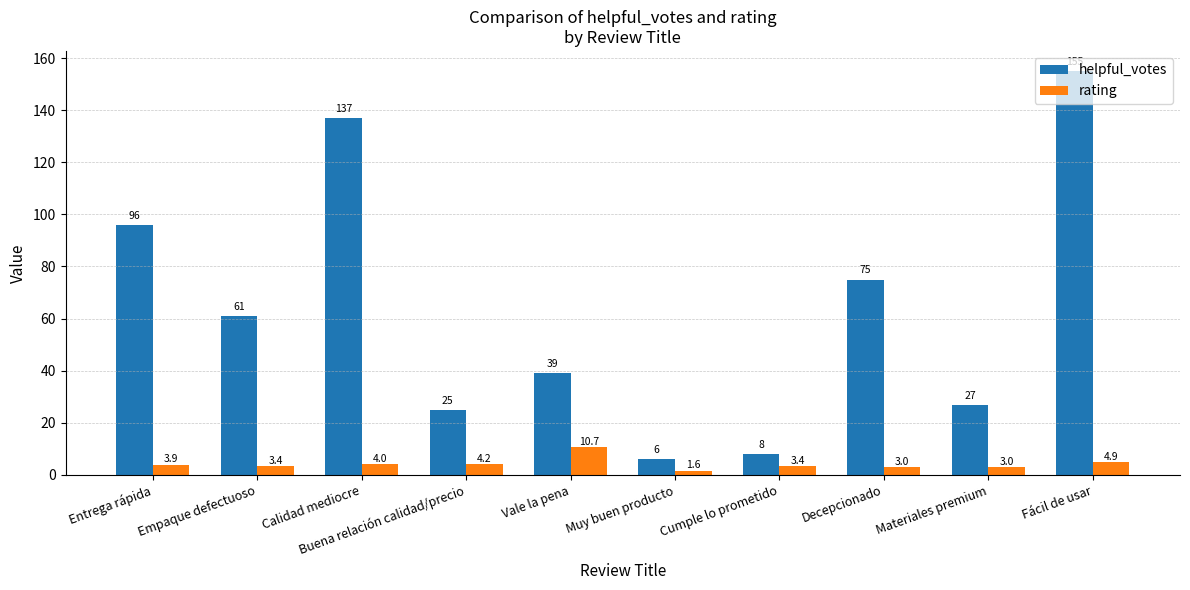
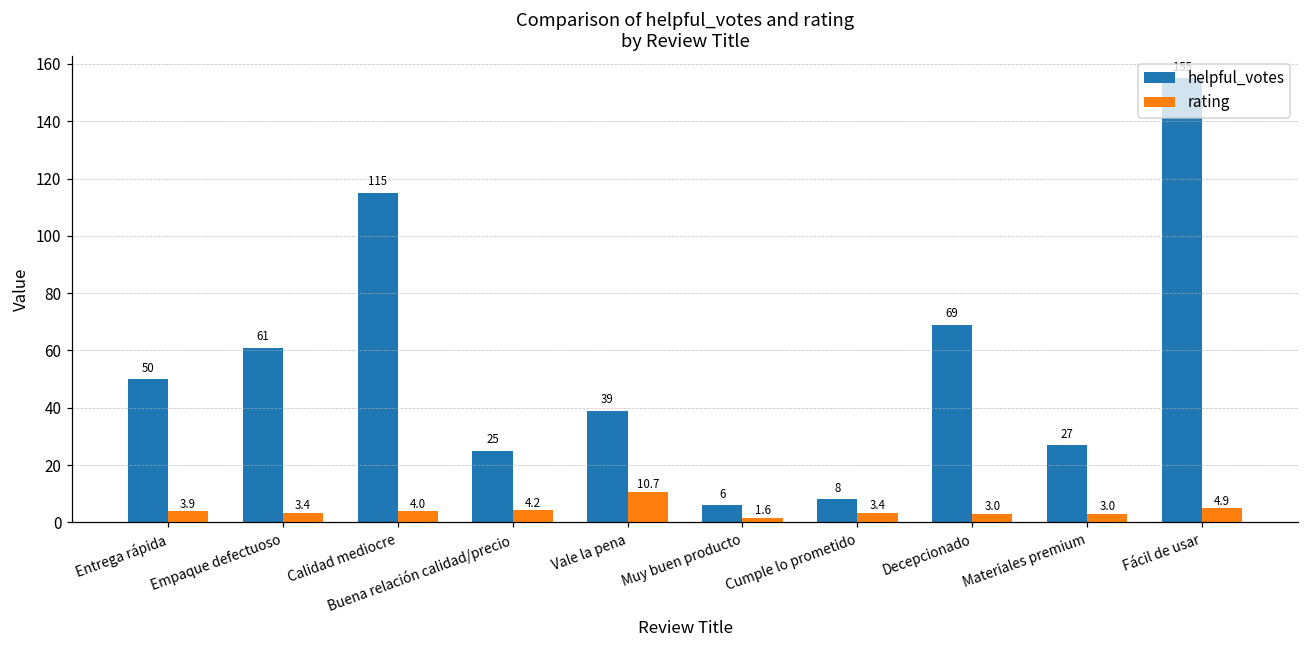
helpful_votes, Entrega rápida: 96 -> 50
helpful_votes, Calidad mediocre: 137 -> 115
helpful_votes, Decepcionado: 75 -> 69
